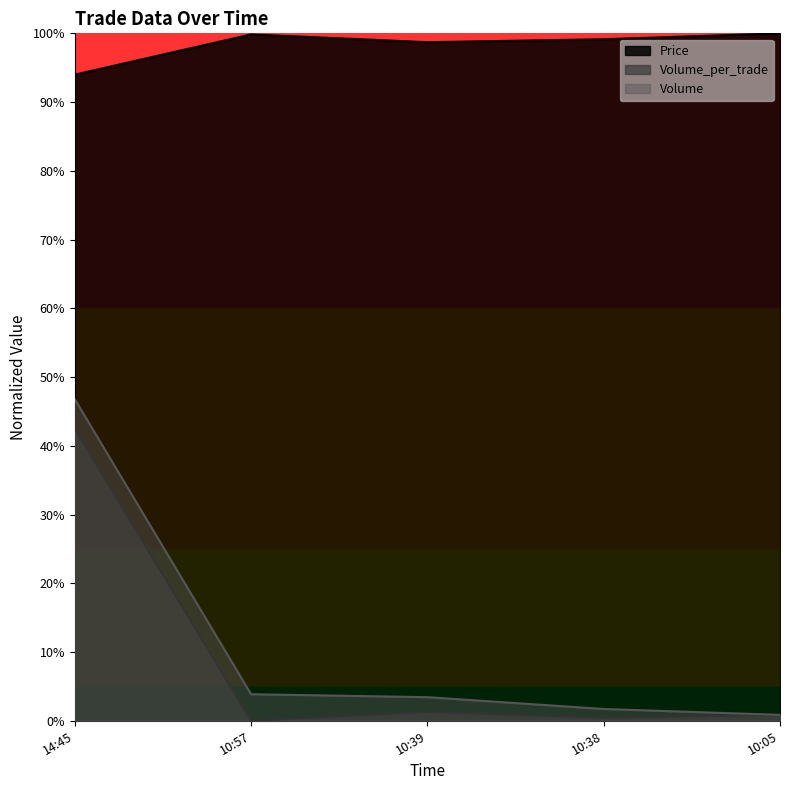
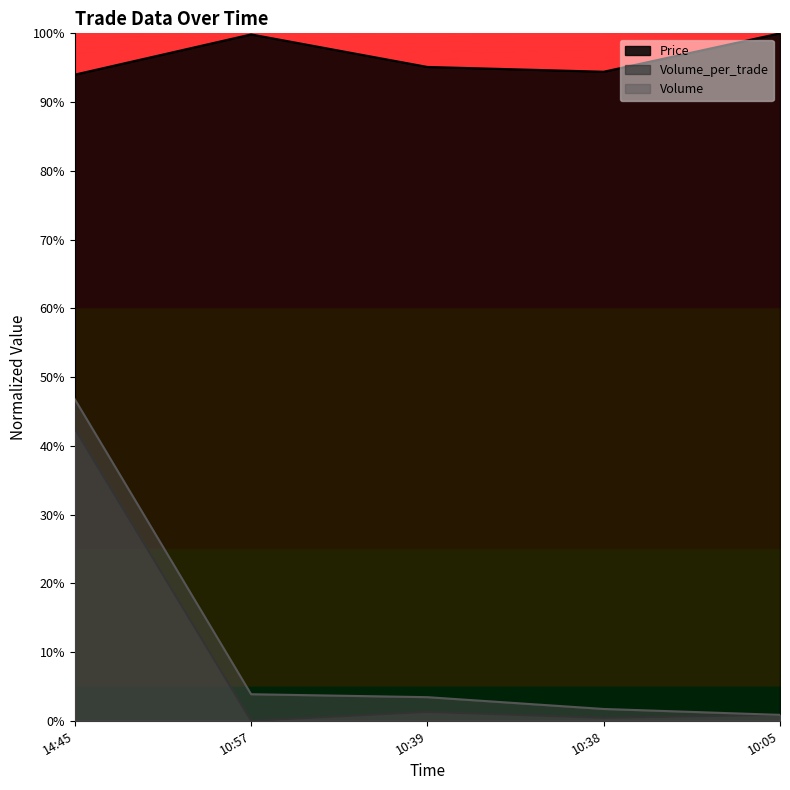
Price, 10:39: 99% -> 95%
Price, 10:38: 99% -> 94%
